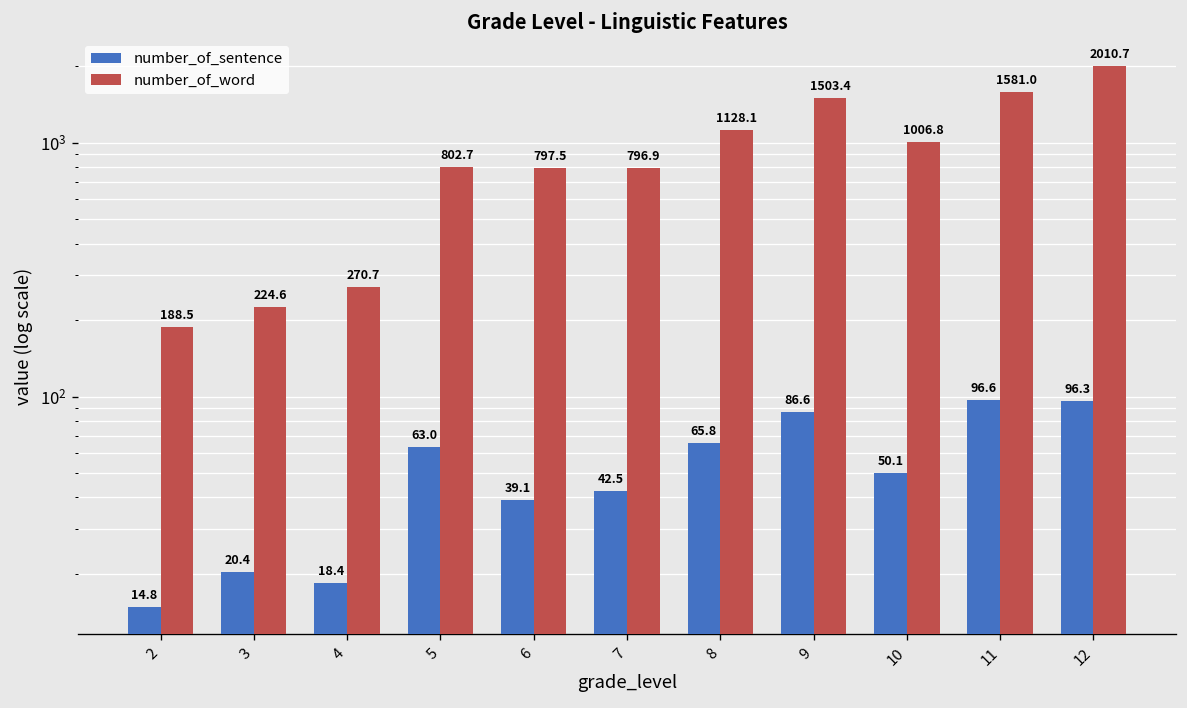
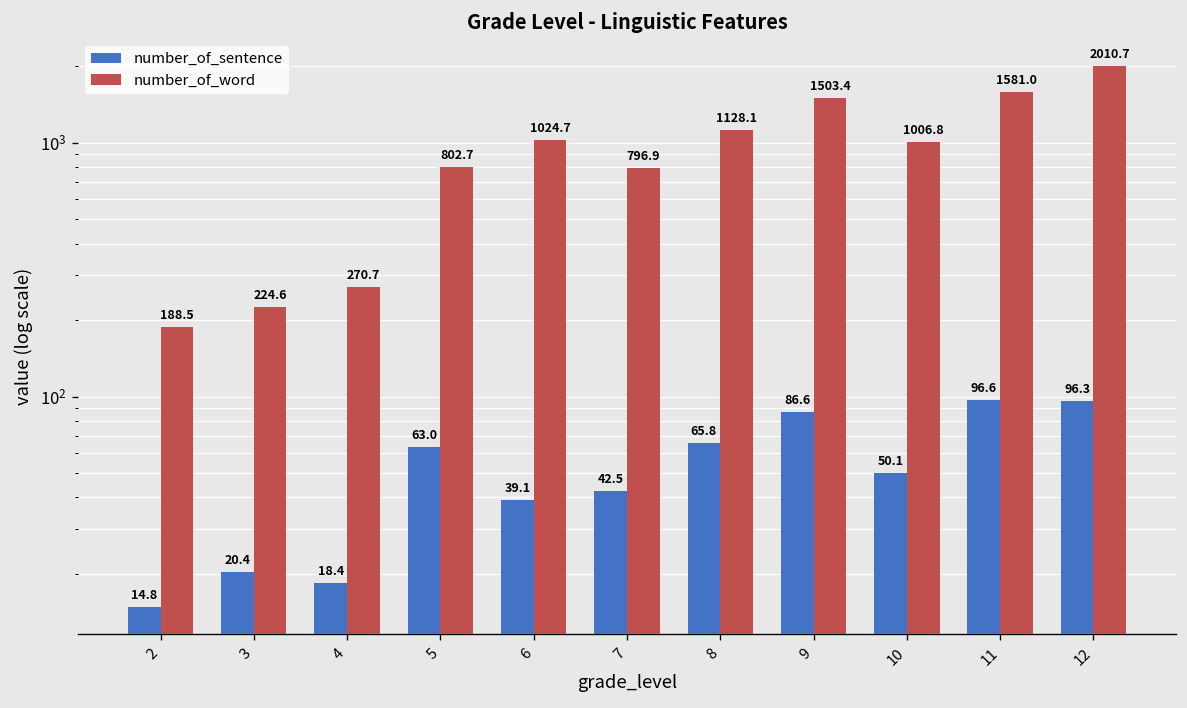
number_of_word, 6: 797.5 -> 1024.7
